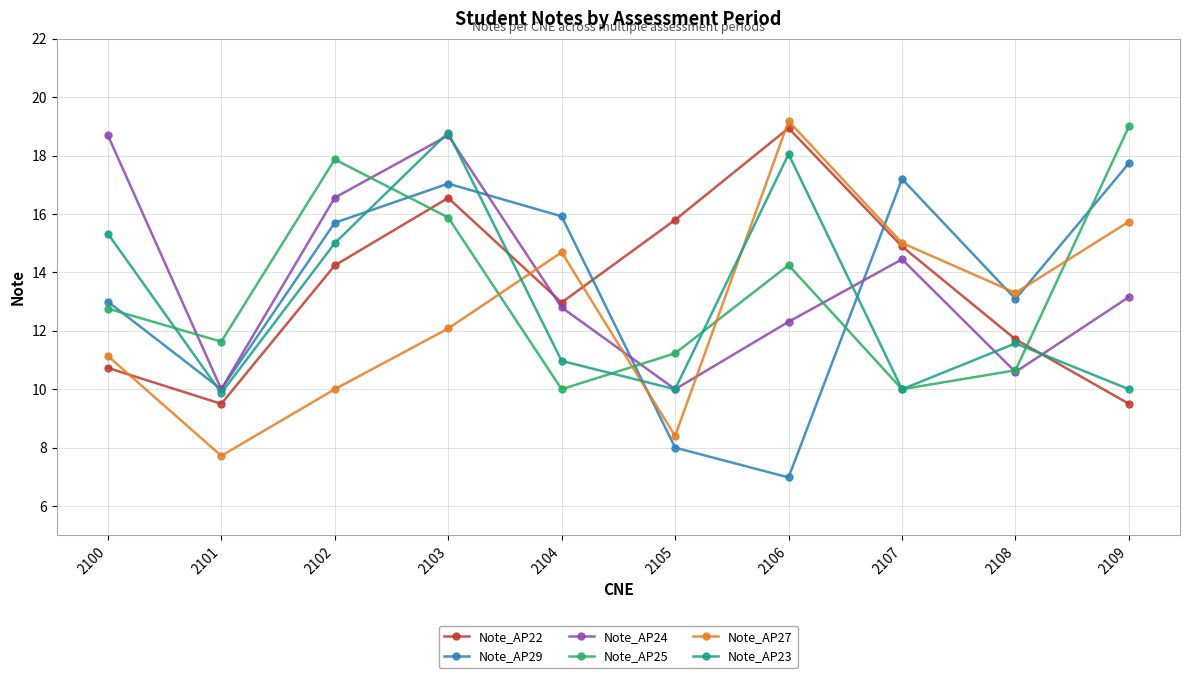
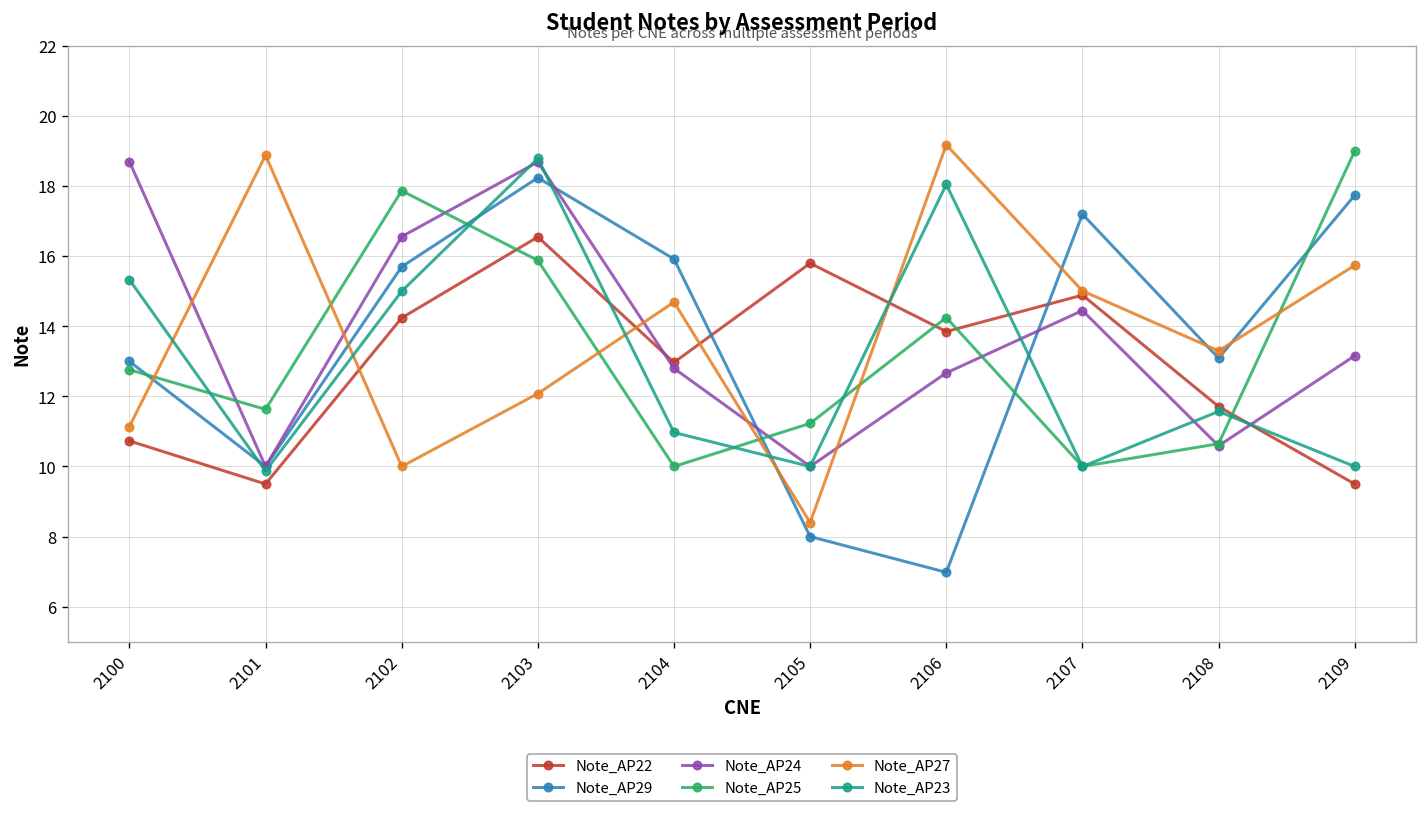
Note_AP27, 2101: 7.7 -> 18.9
Note_AP29, 2103: 17.0 -> 18.2
Note_AP22, 2106: 18.9 -> 13.9
Note_AP24, 2106: 12.3 -> 12.7
